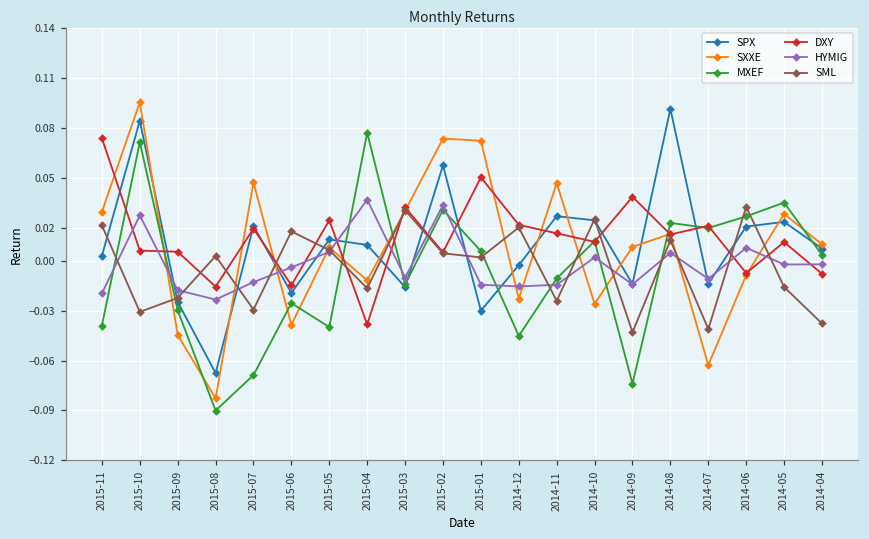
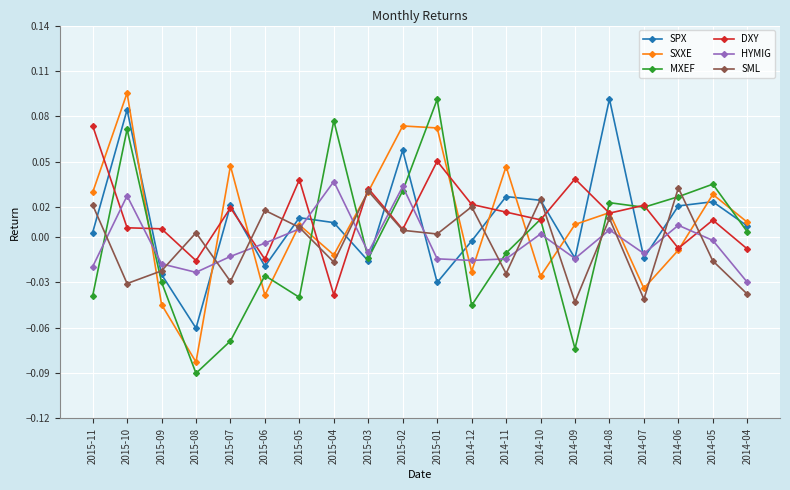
SPX, 2015-08: -0.068 -> -0.060
DXY, 2015-05: 0.024 -> 0.038
MXEF, 2015-01: 0.006 -> 0.091
SXXE, 2014-07: -0.063 -> -0.034
HYMIG, 2014-04: -0.002 -> -0.030
